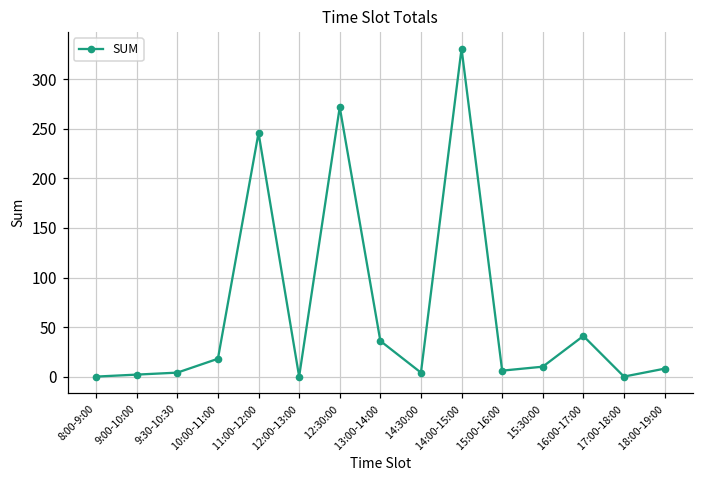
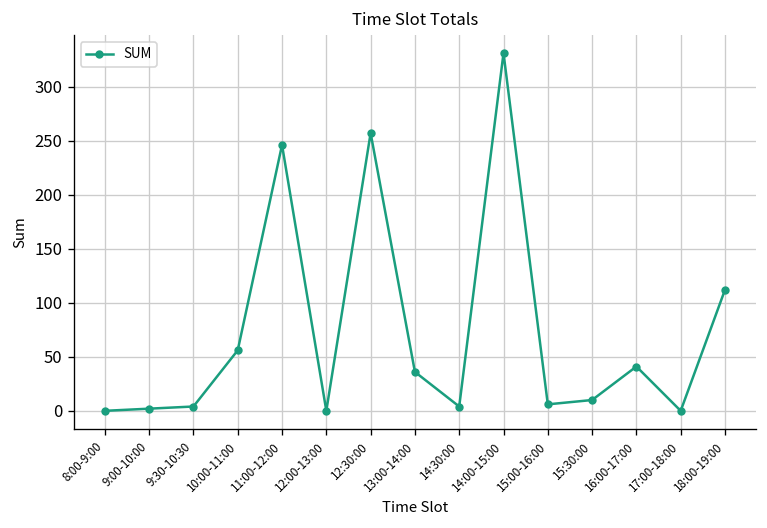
10:00-11:00: 20 -> 60
12:30:00: 270 -> 260
18:00-19:00: 10 -> 110
